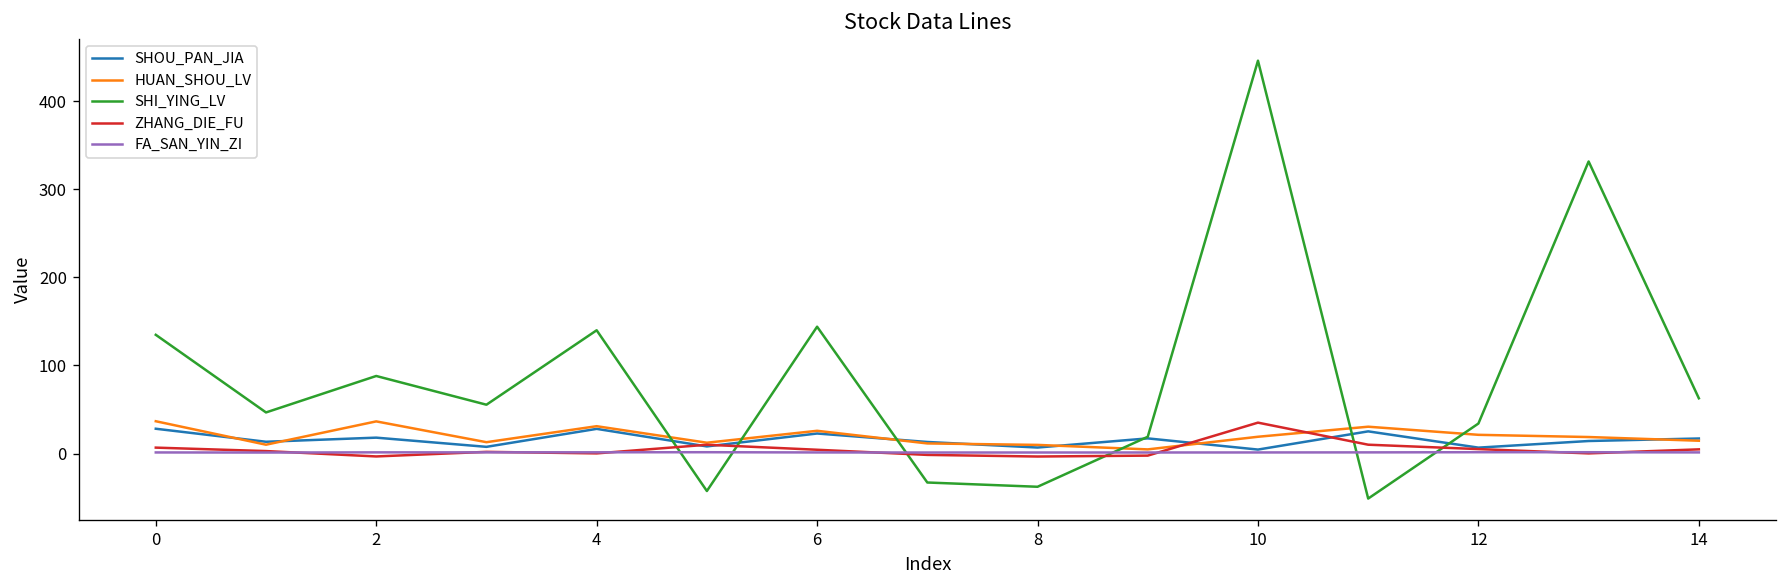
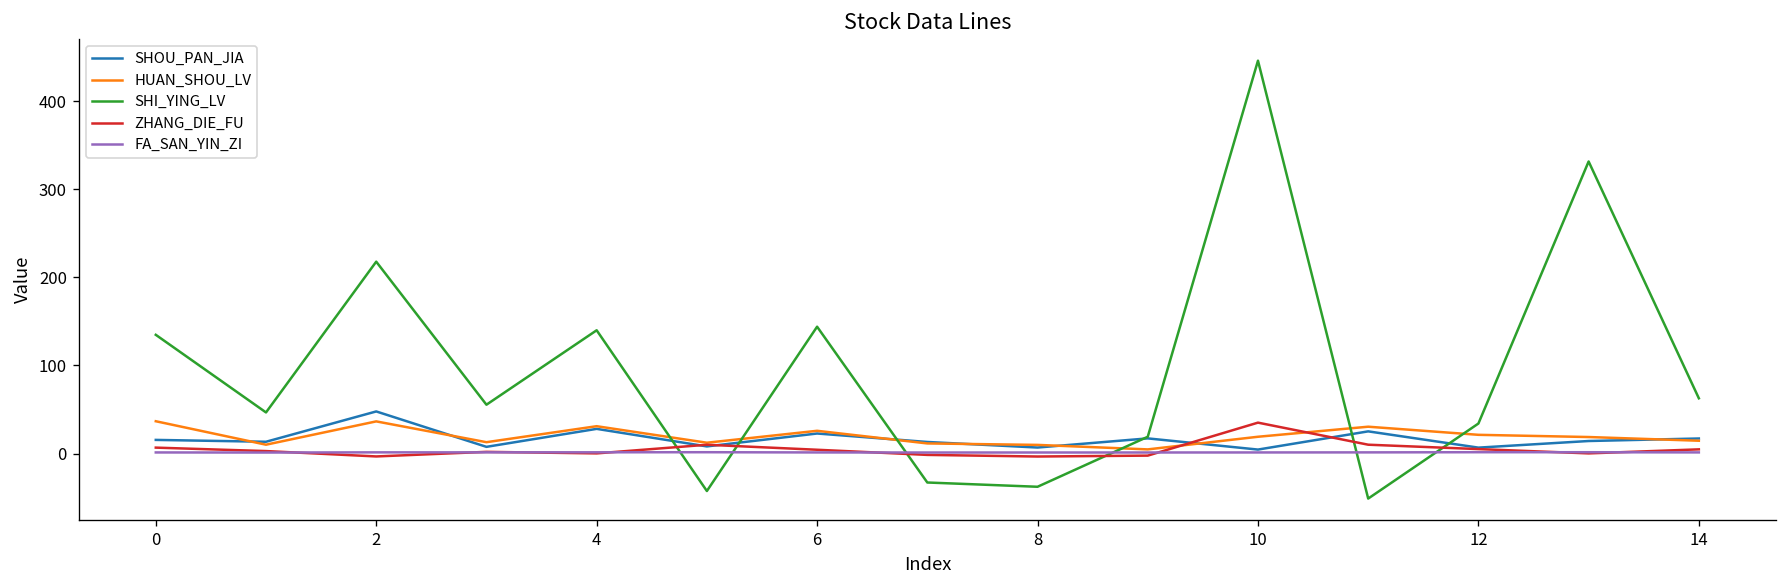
SHOU_PAN_JIA, 0: 30 -> 20
SHOU_PAN_JIA, 2: 20 -> 50
SHI_YING_LV, 2: 90 -> 220
